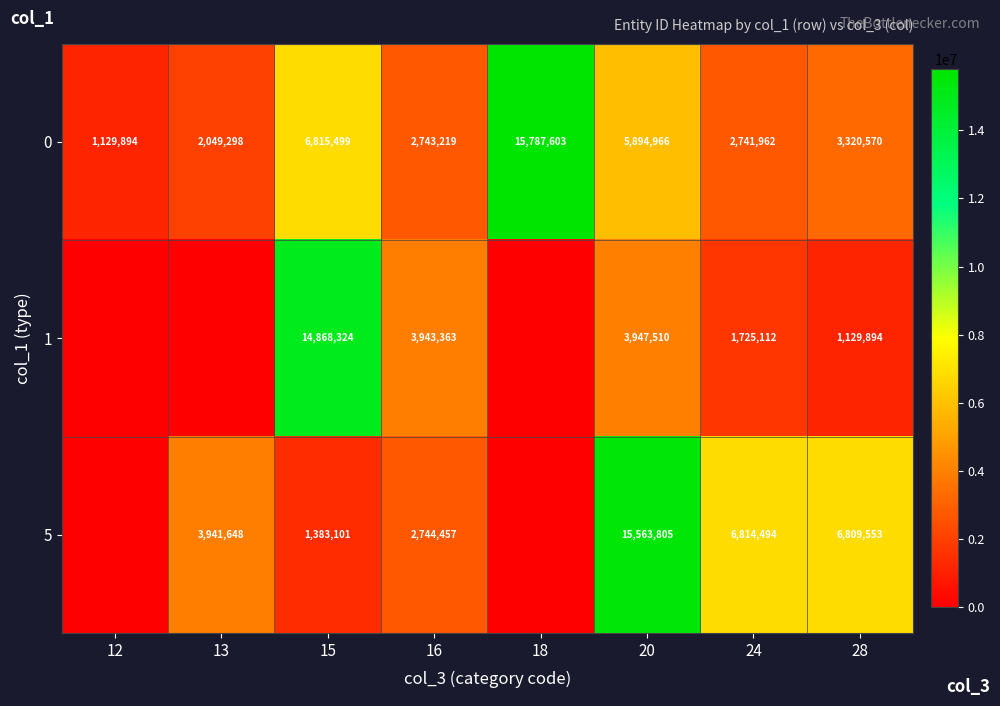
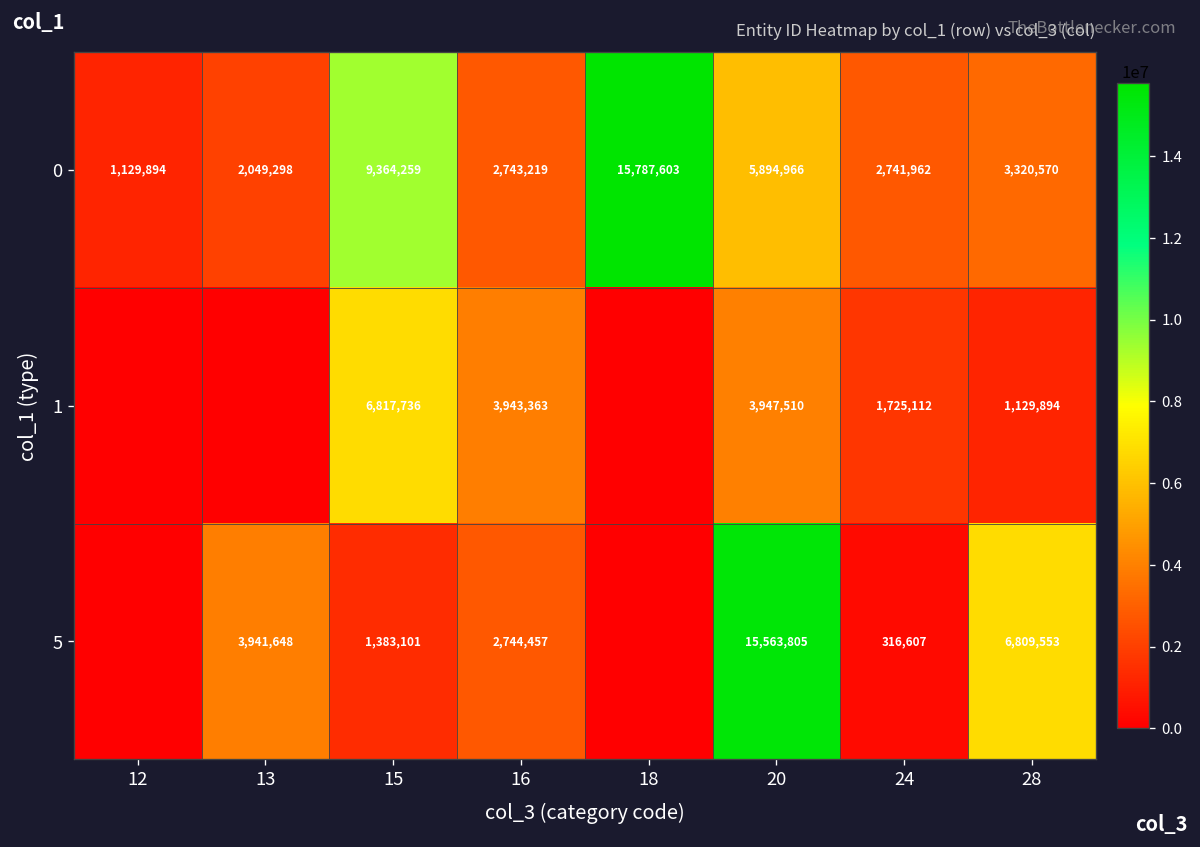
0, 15: 6,815,499 -> 9,364,259
1, 15: 14,868,324 -> 6,817,736
5, 24: 6,814,494 -> 316,607
